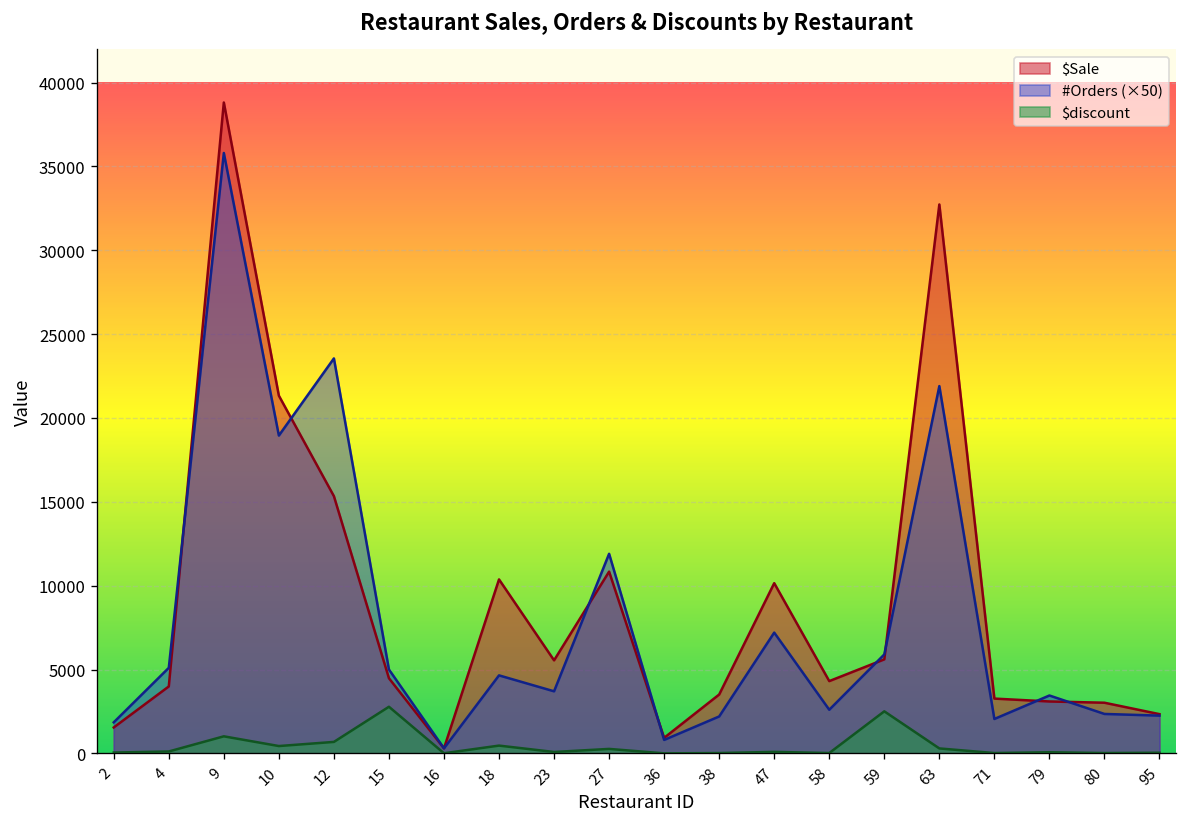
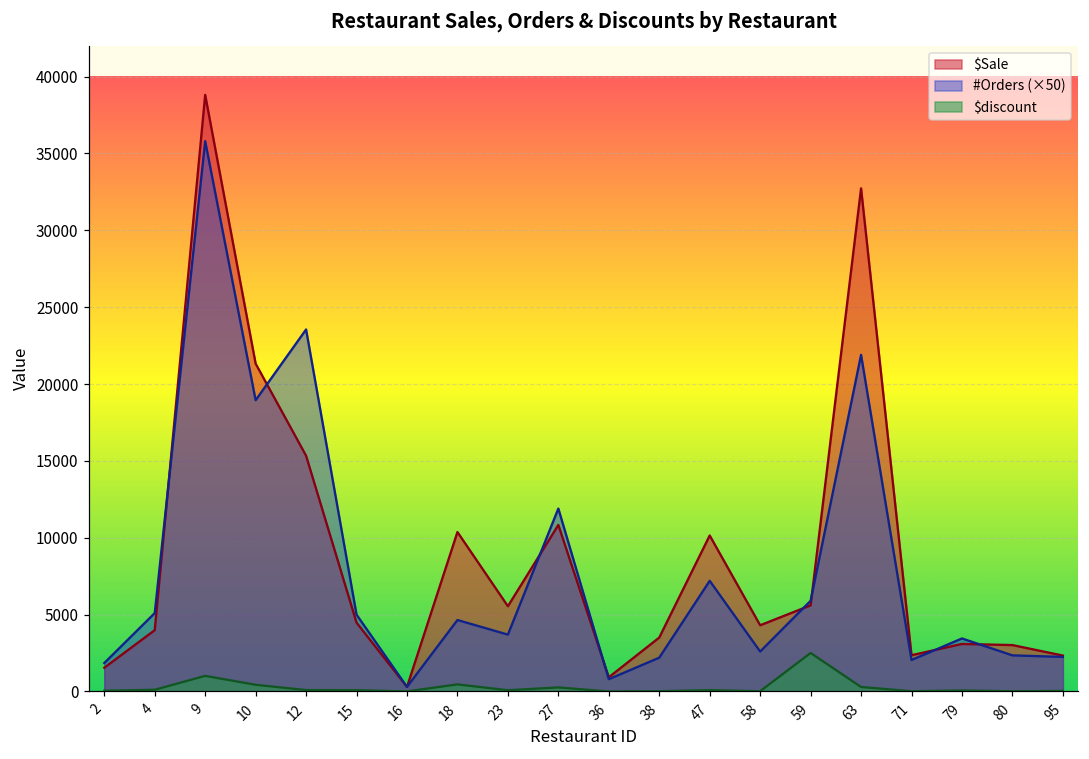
$discount, 12: 700 -> 100
$discount, 15: 2800 -> 100
$Sale, 71: 3300 -> 2400
